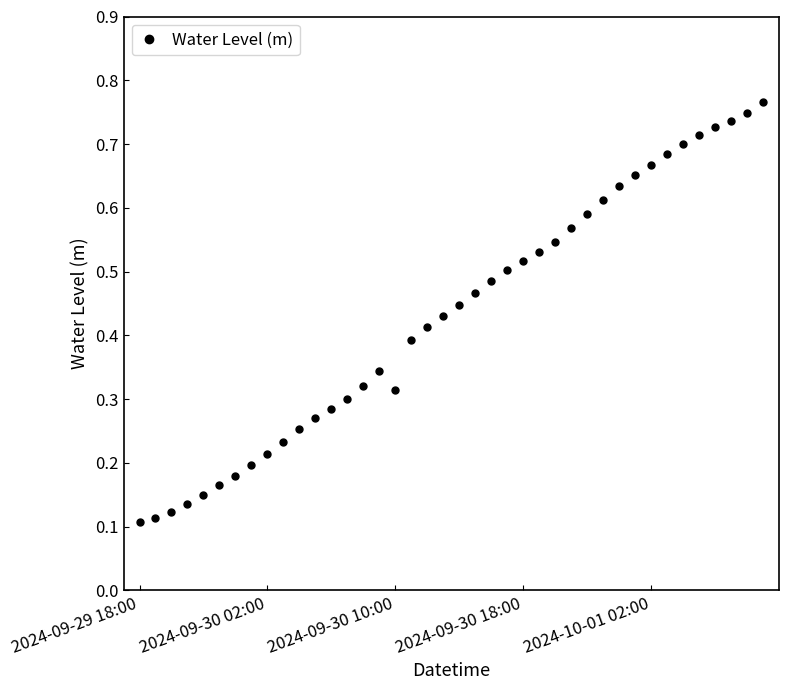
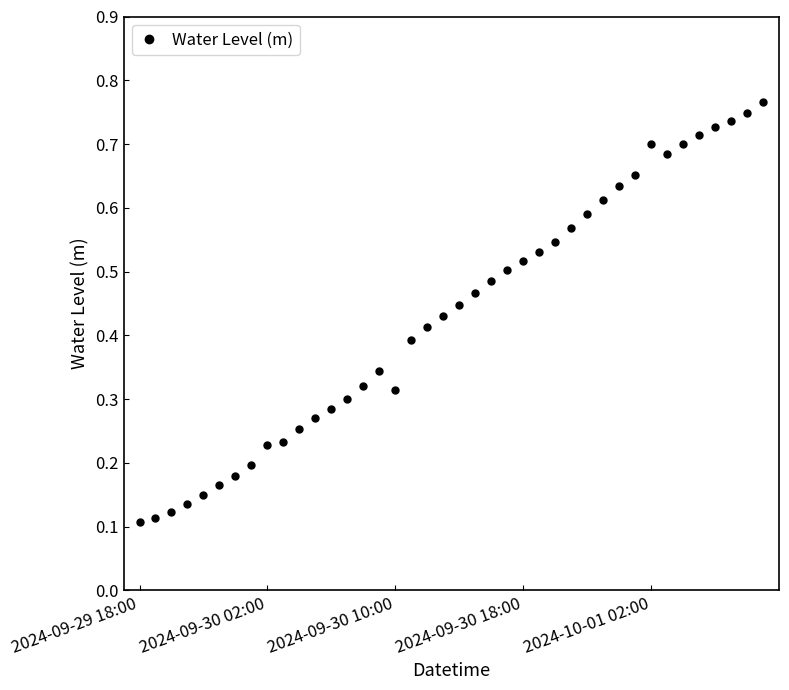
2024-09-30 02:00: 0.21 -> 0.23
2024-10-01 02:00: 0.67 -> 0.70
